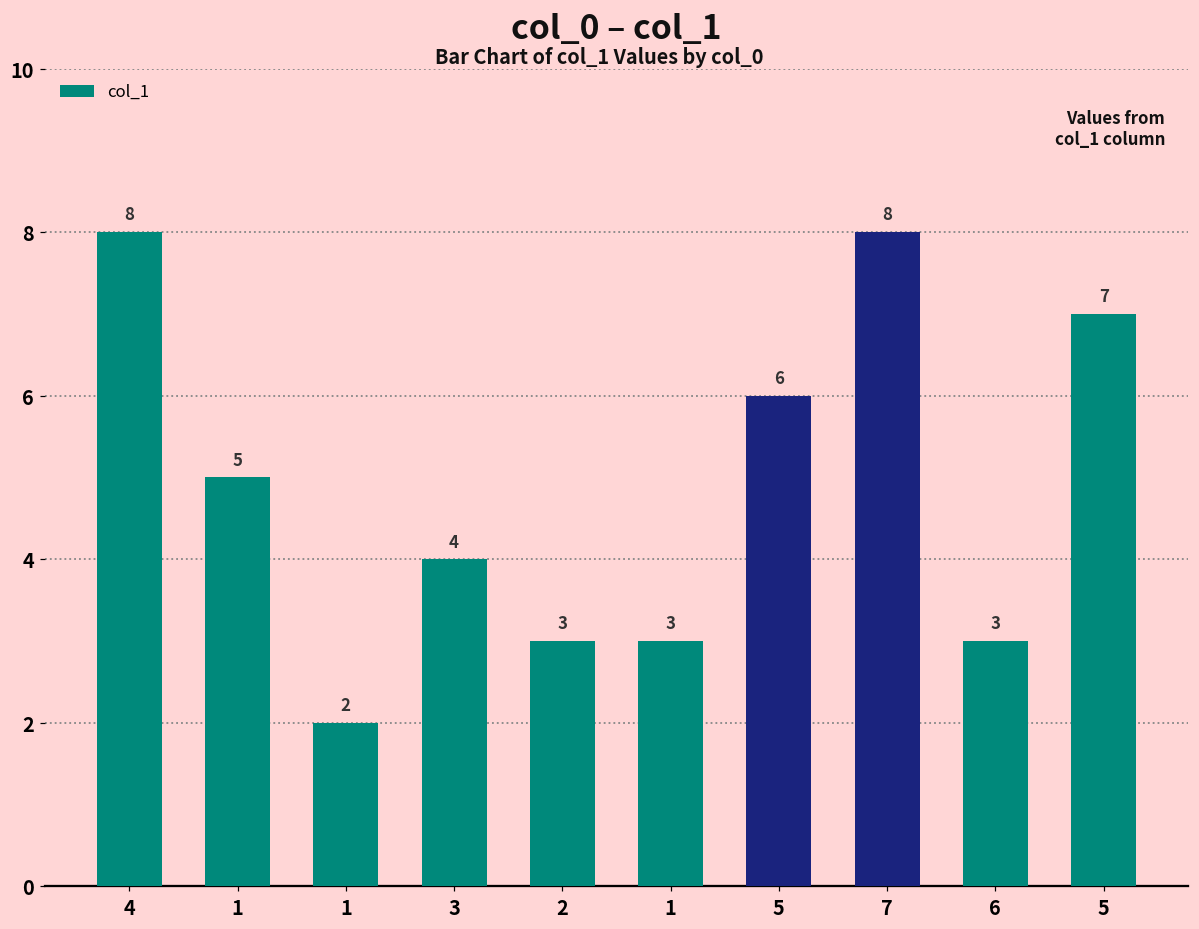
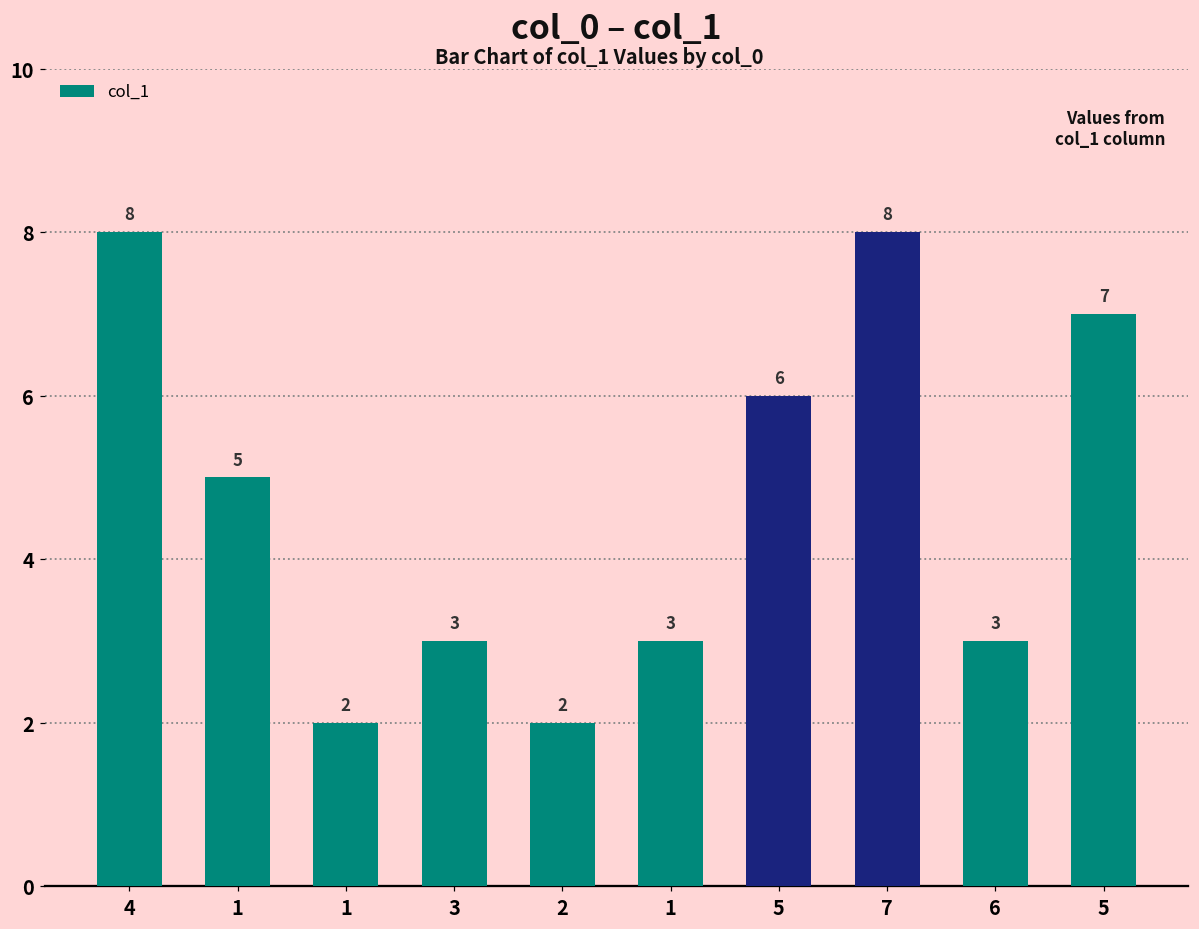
3: 4 -> 3
2: 3 -> 2
